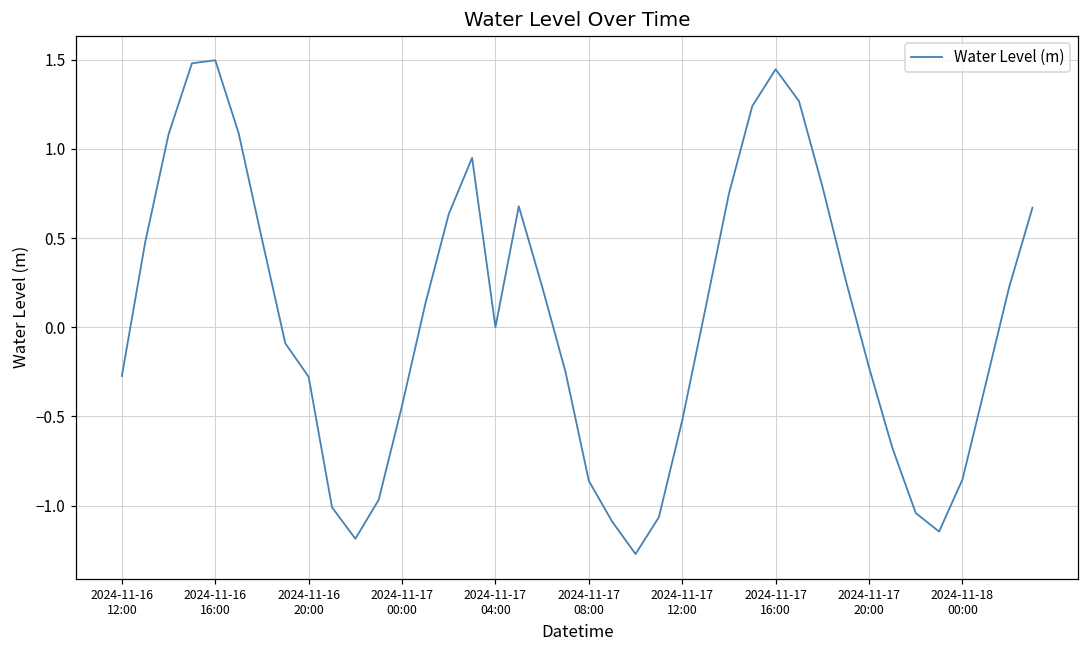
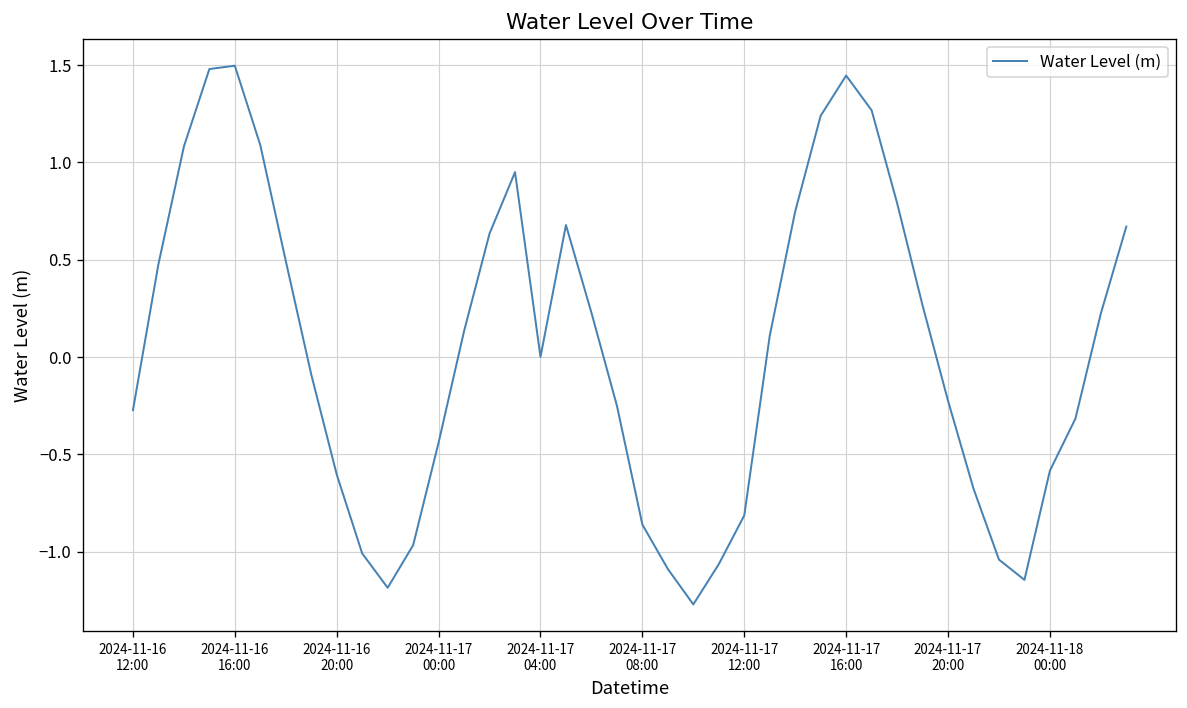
2024-11-16 20:00: -0.28 -> -0.60
2024-11-17 12:00: -0.52 -> -0.81
2024-11-18 00:00: -0.85 -> -0.58
